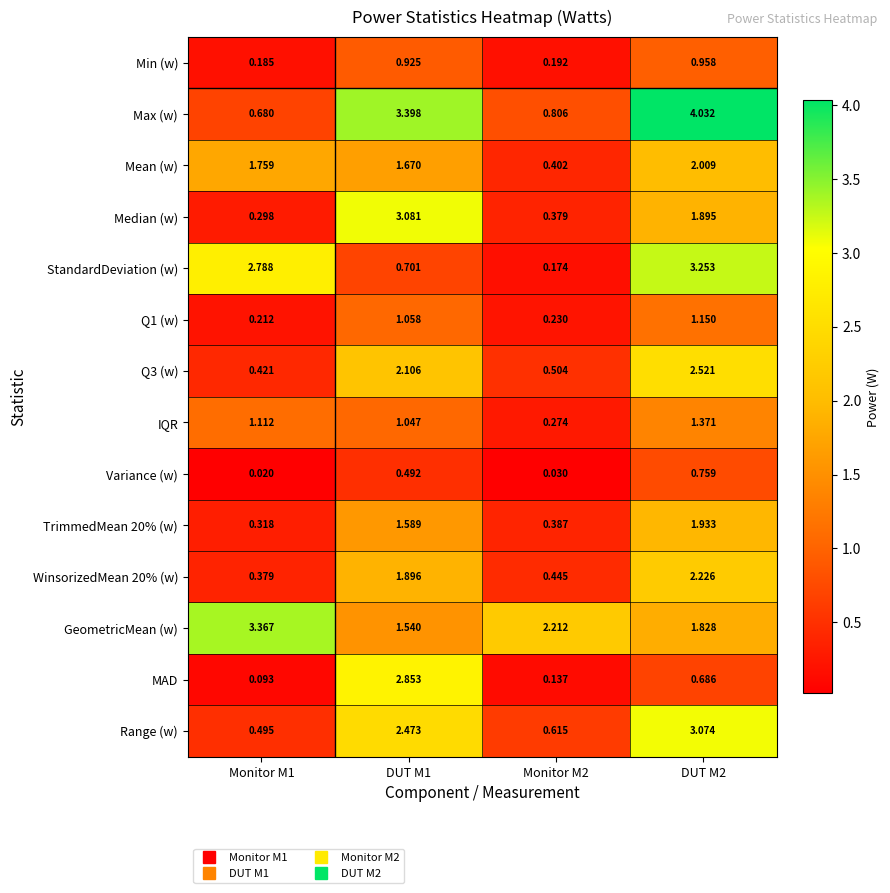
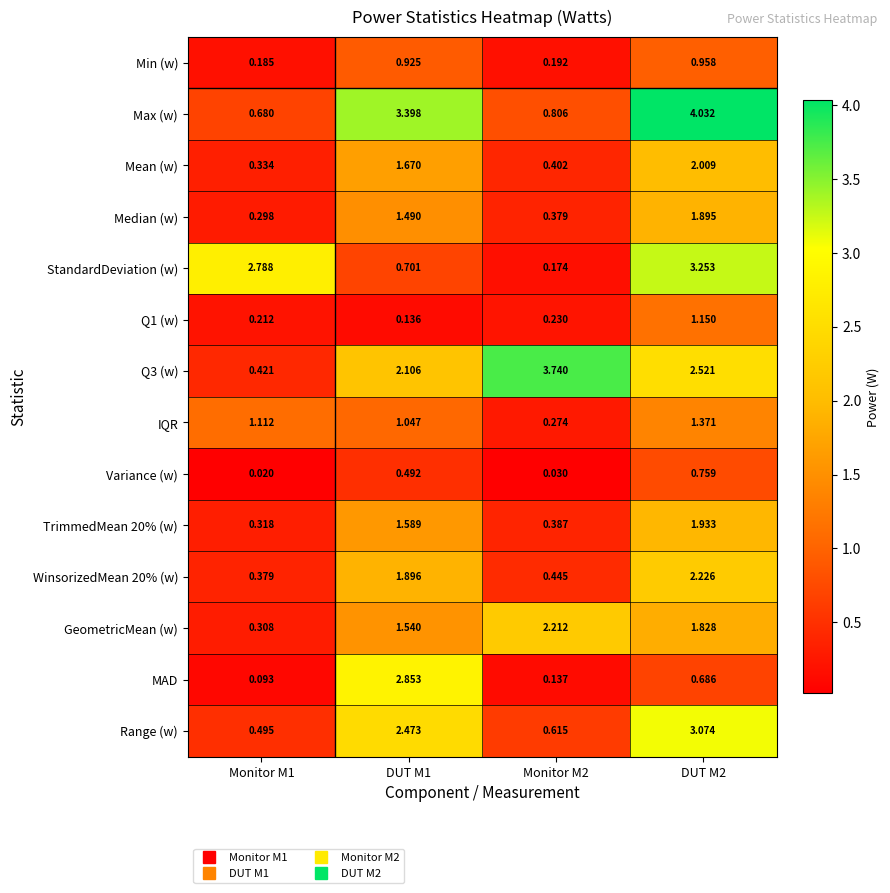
Mean (w), Monitor M1: 1.759 -> 0.334
Median (w), DUT M1: 3.081 -> 1.490
Q1 (w), DUT M1: 1.058 -> 0.136
Q3 (w), Monitor M2: 0.504 -> 3.740
GeometricMean (w), Monitor M1: 3.367 -> 0.308
